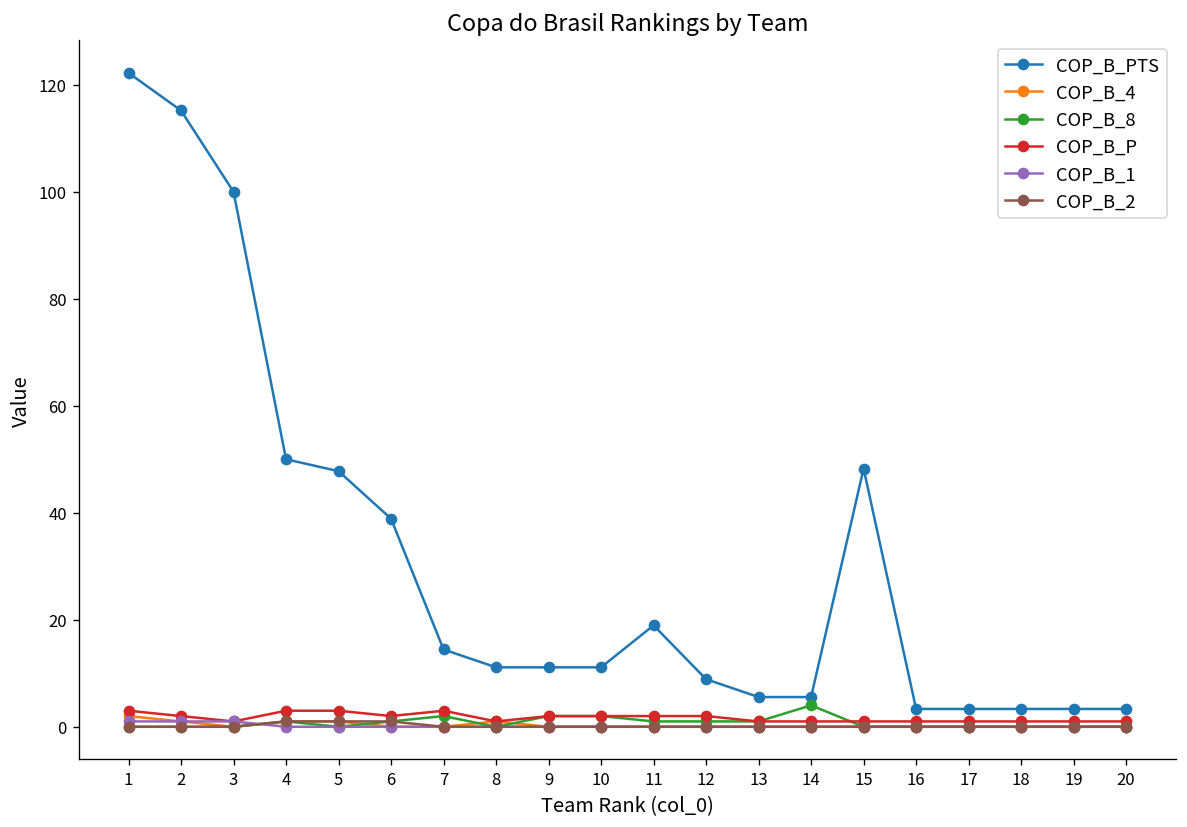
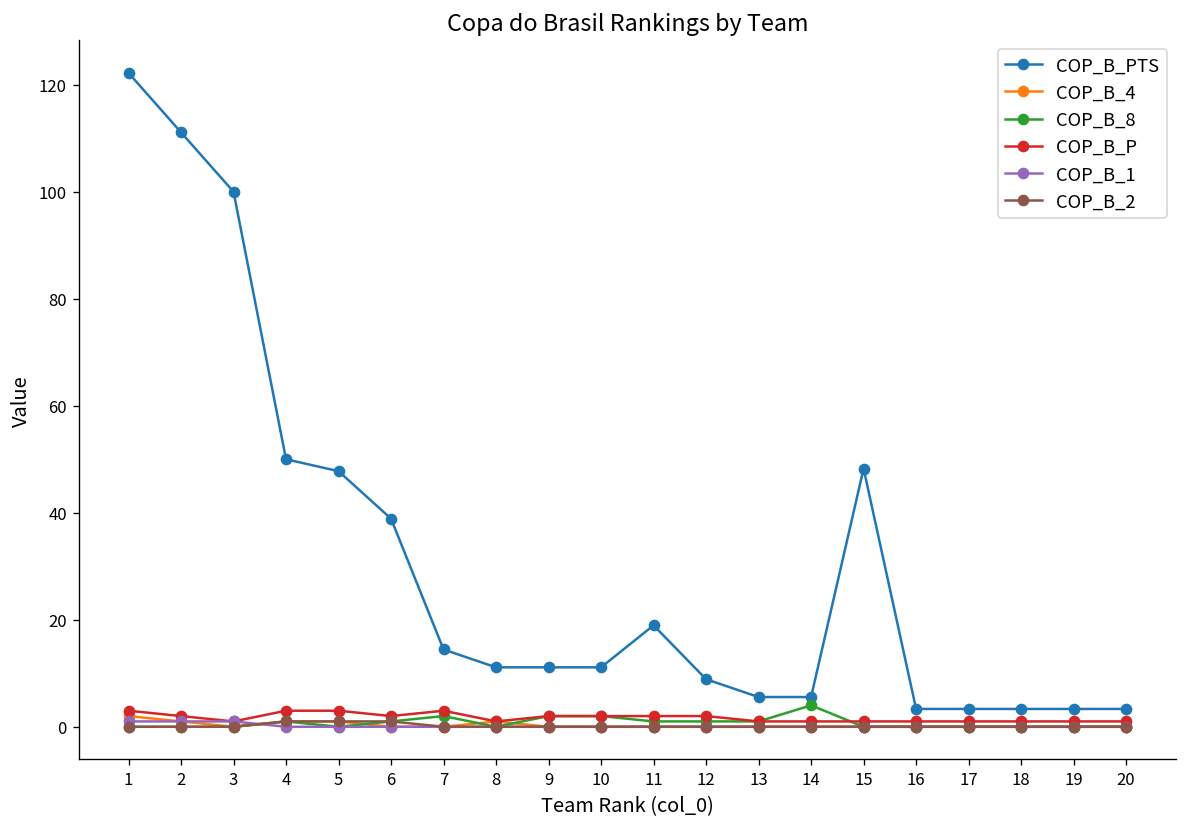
COP_B_PTS, 2: 115 -> 111
